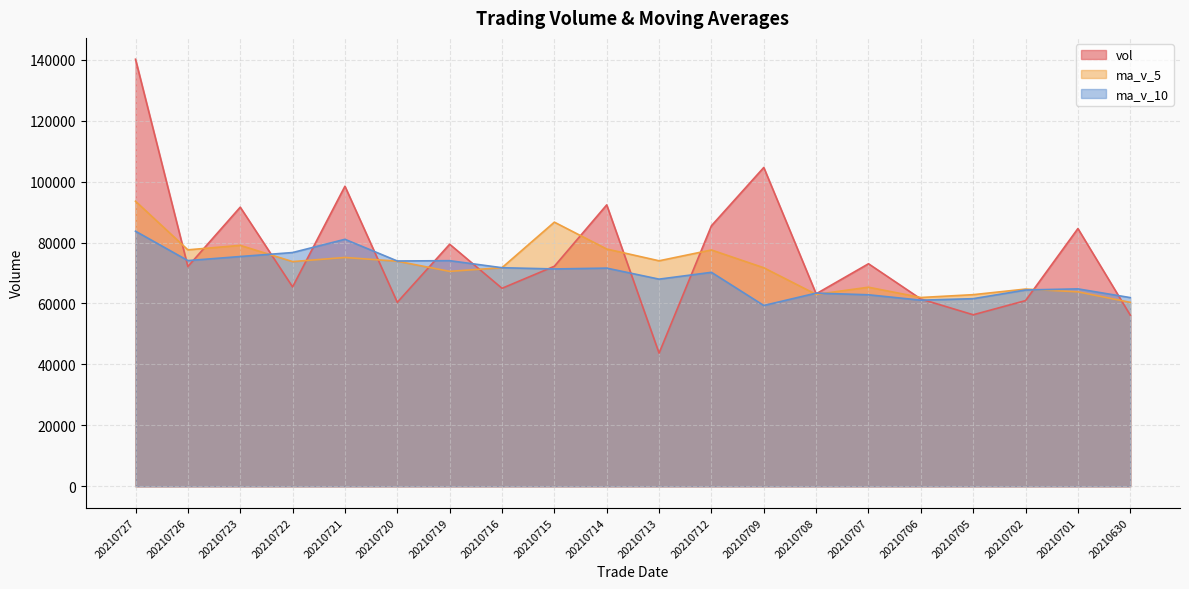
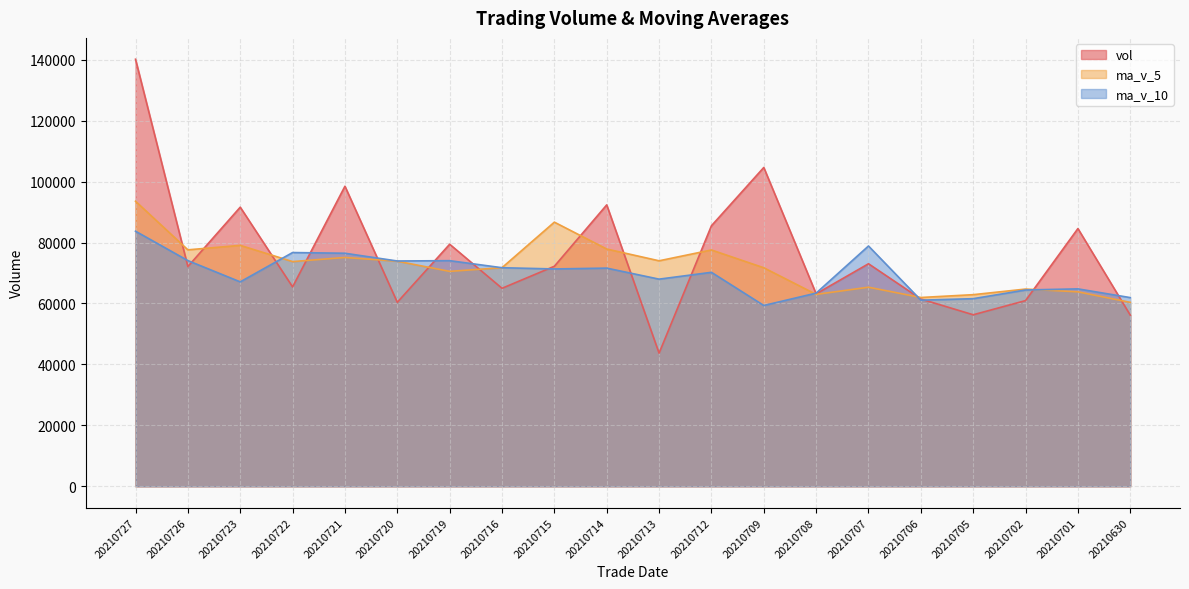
ma_v_10, 20210723: 75000 -> 67000
ma_v_10, 20210721: 81000 -> 76000
ma_v_10, 20210707: 63000 -> 79000
